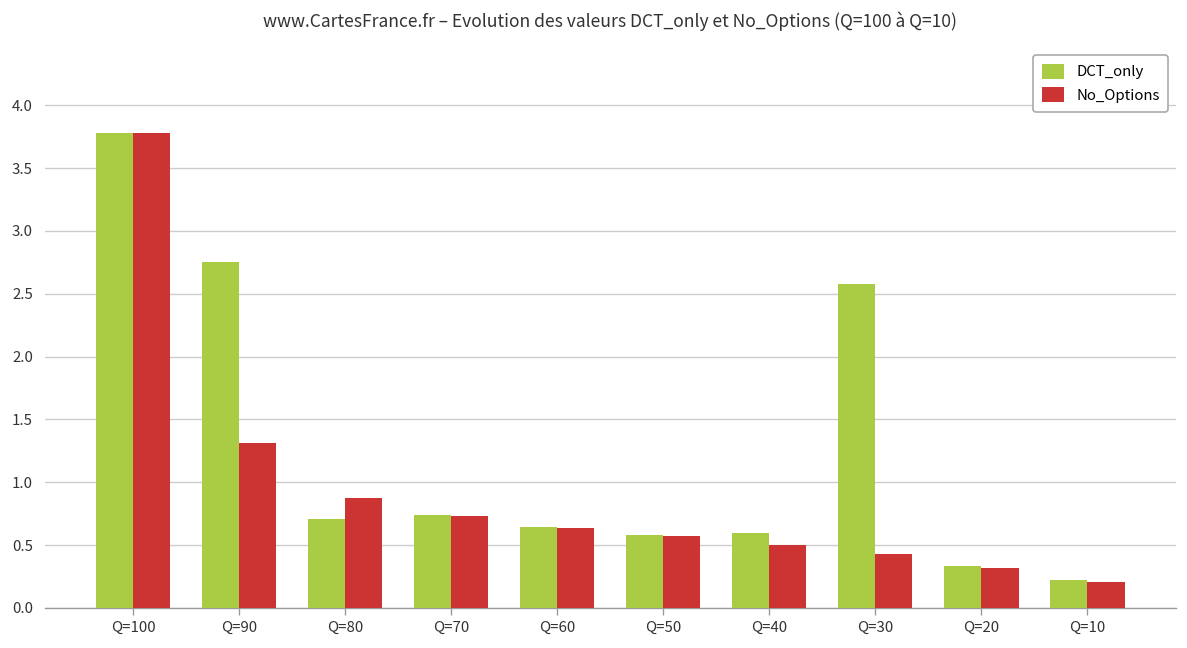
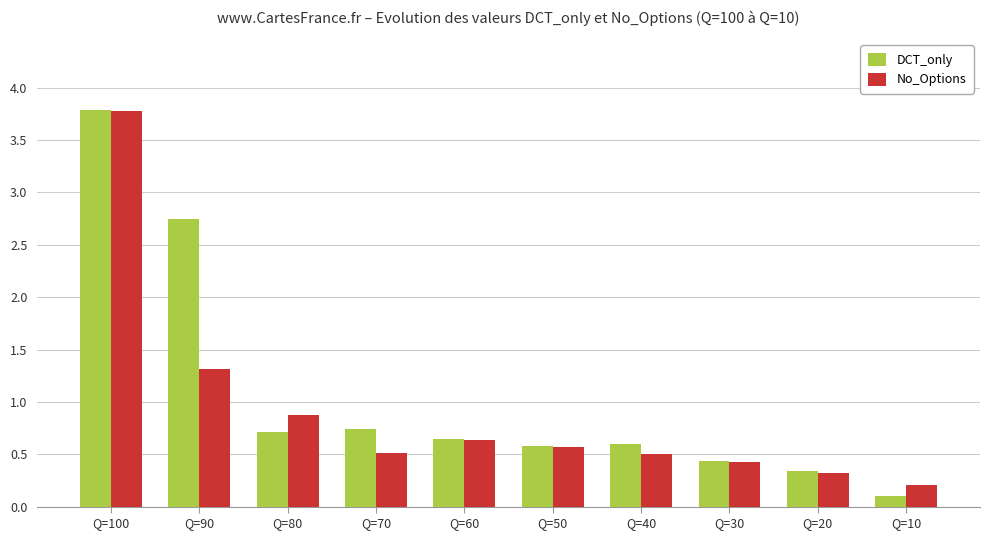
No_Options, Q=70: 0.73 -> 0.51
DCT_only, Q=30: 2.58 -> 0.44
DCT_only, Q=10: 0.22 -> 0.10
